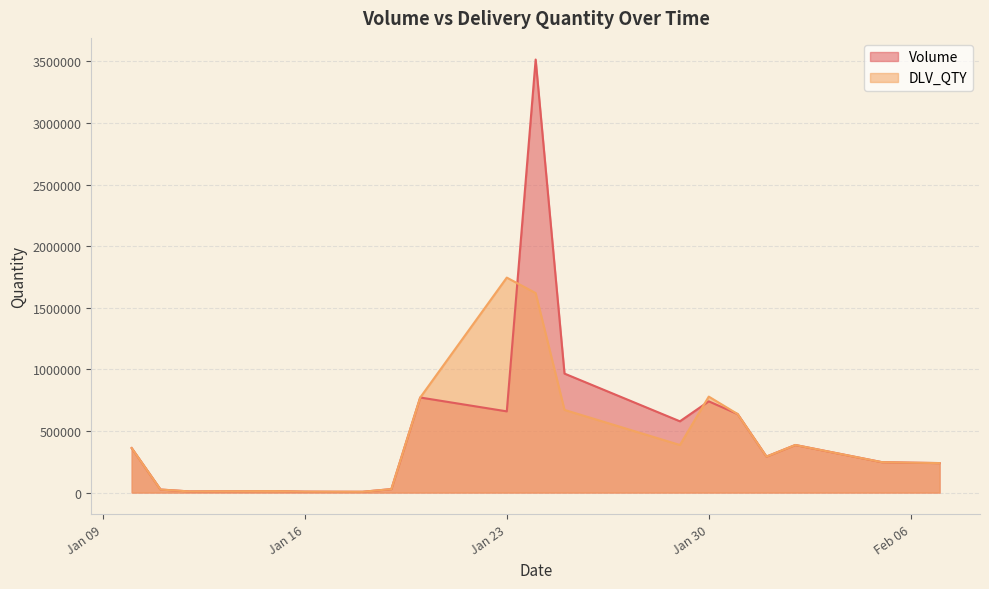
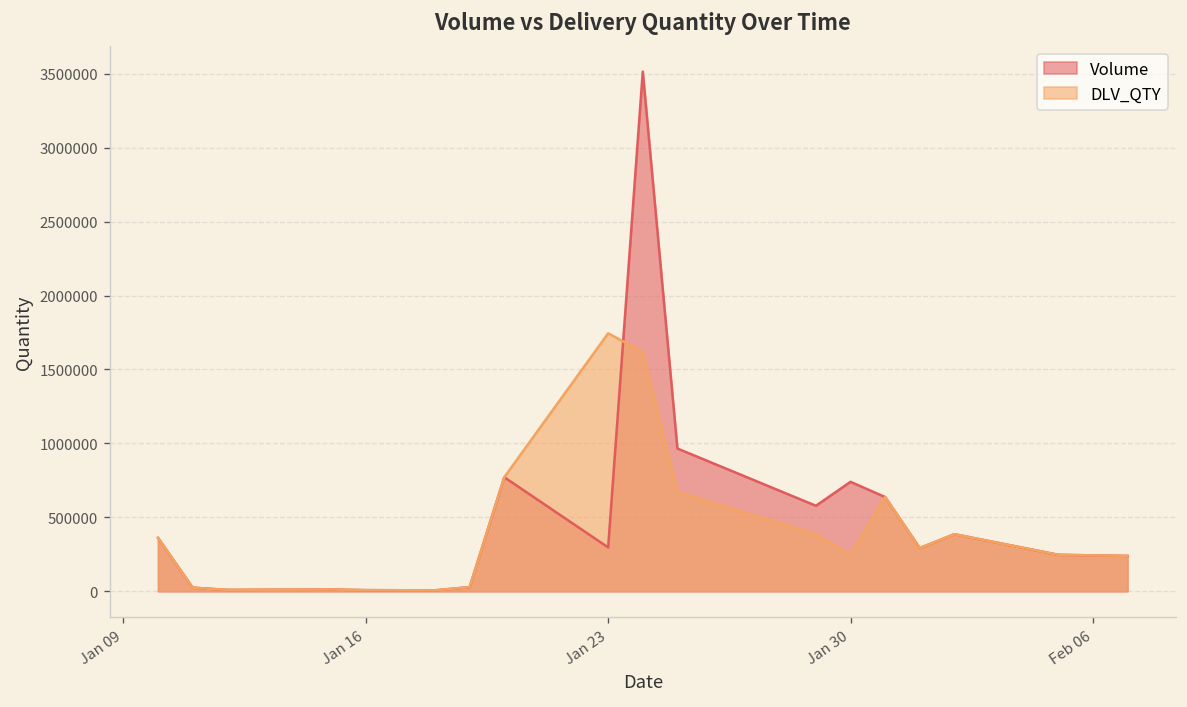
Volume, Jan 23: 660000 -> 300000
DLV_QTY, Jan 30: 780000 -> 240000
